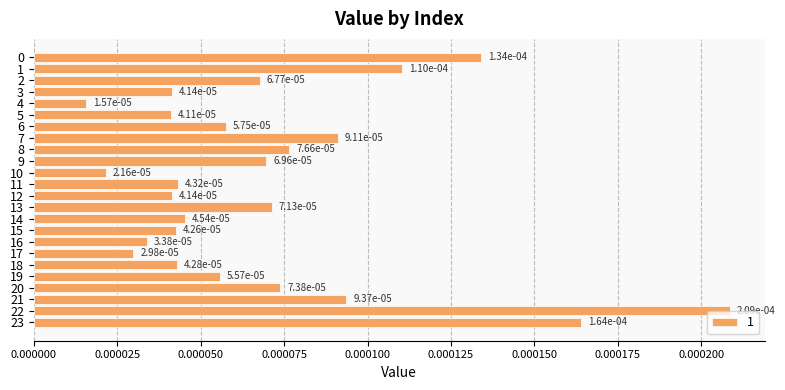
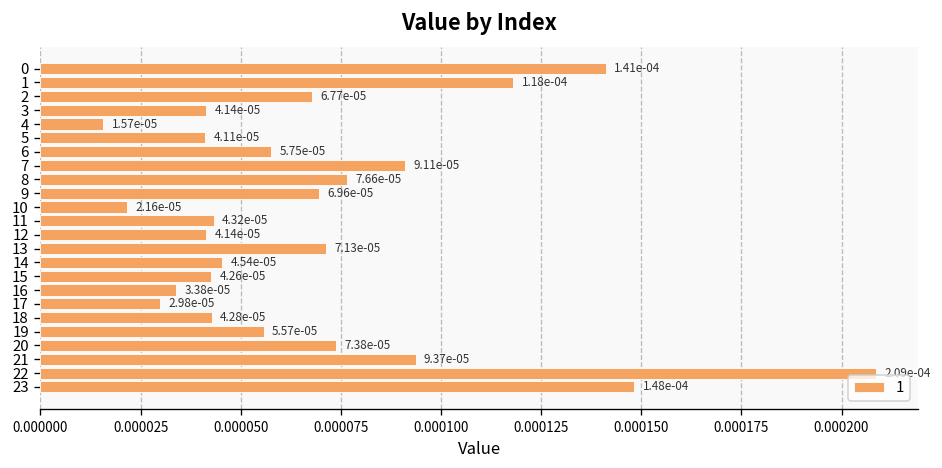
0: 1.34e-04 -> 1.41e-04
1: 1.10e-04 -> 1.18e-04
23: 1.64e-04 -> 1.48e-04
